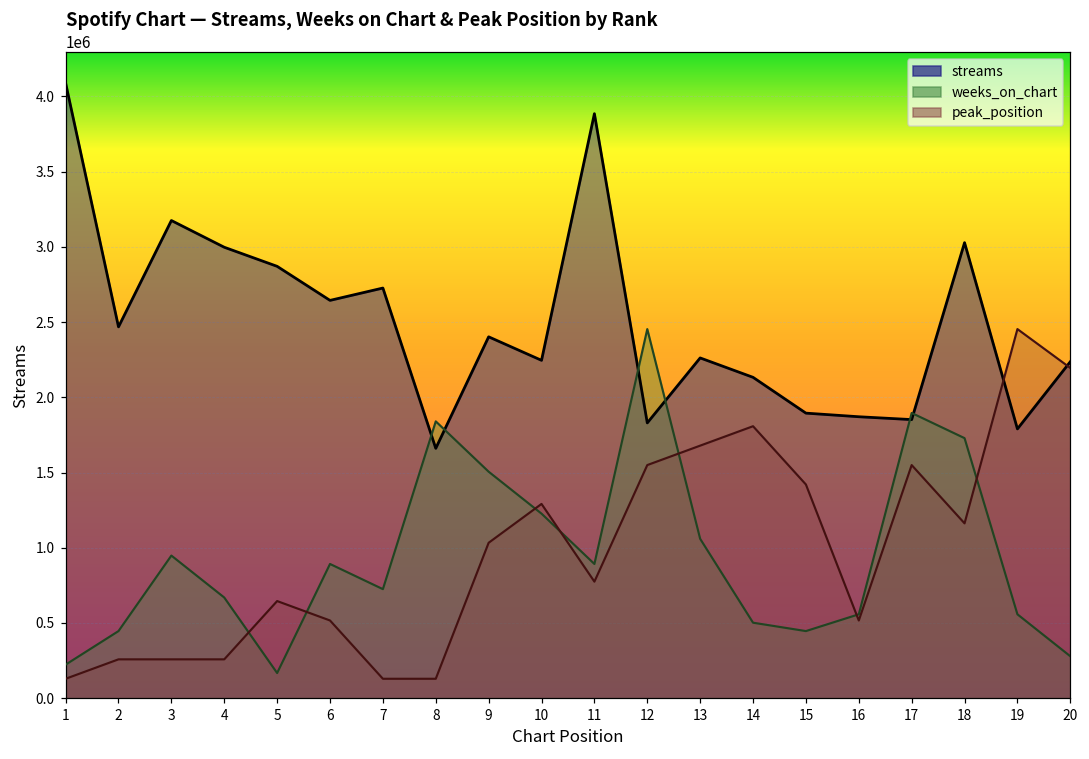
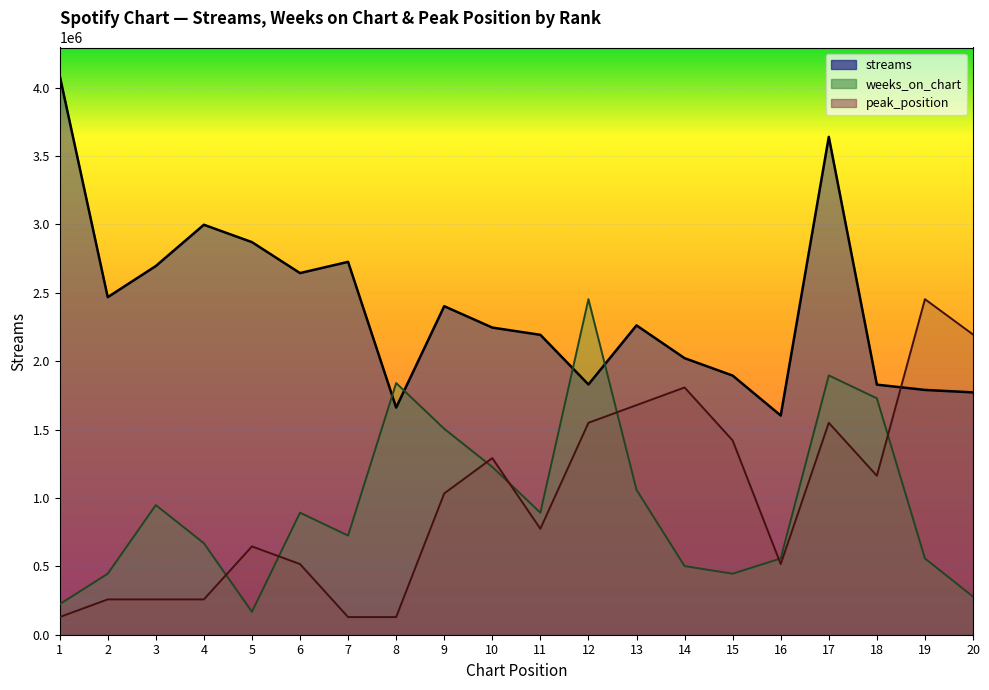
streams, 3: 3170000 -> 2700000
streams, 11: 3880000 -> 2190000
streams, 14: 2130000 -> 2020000
streams, 16: 1870000 -> 1600000
streams, 17: 1850000 -> 3640000
streams, 18: 3030000 -> 1830000
streams, 20: 2240000 -> 1770000
